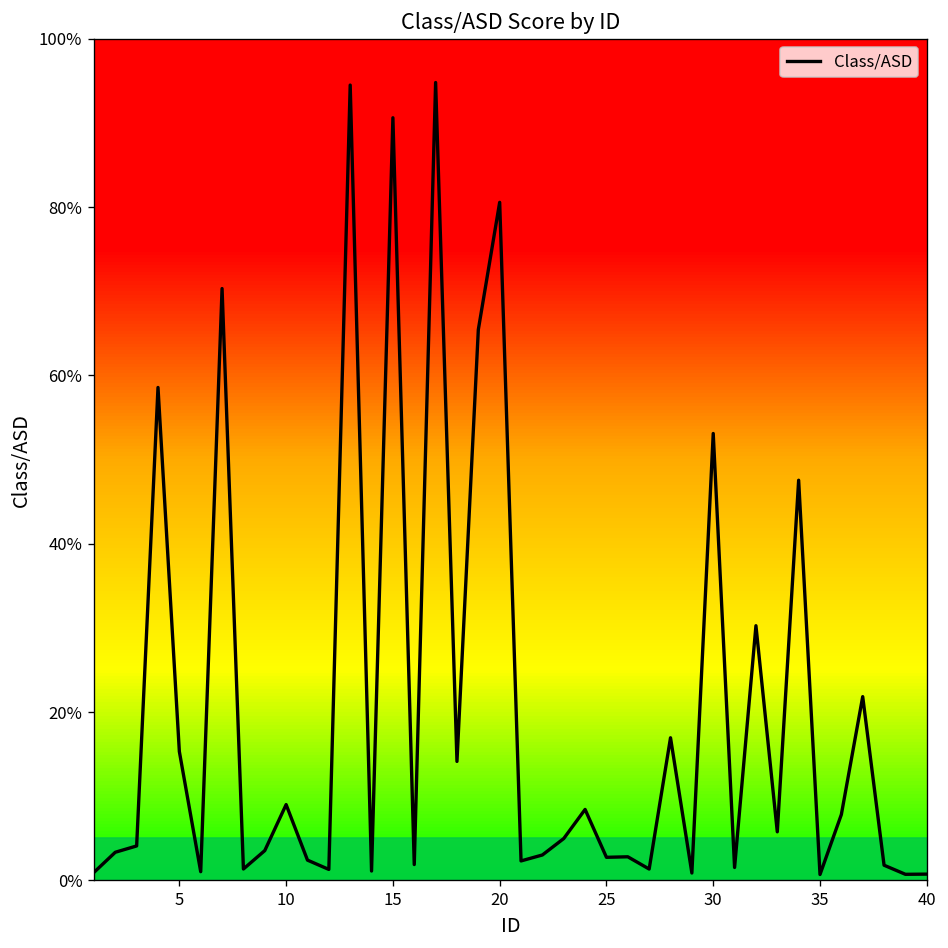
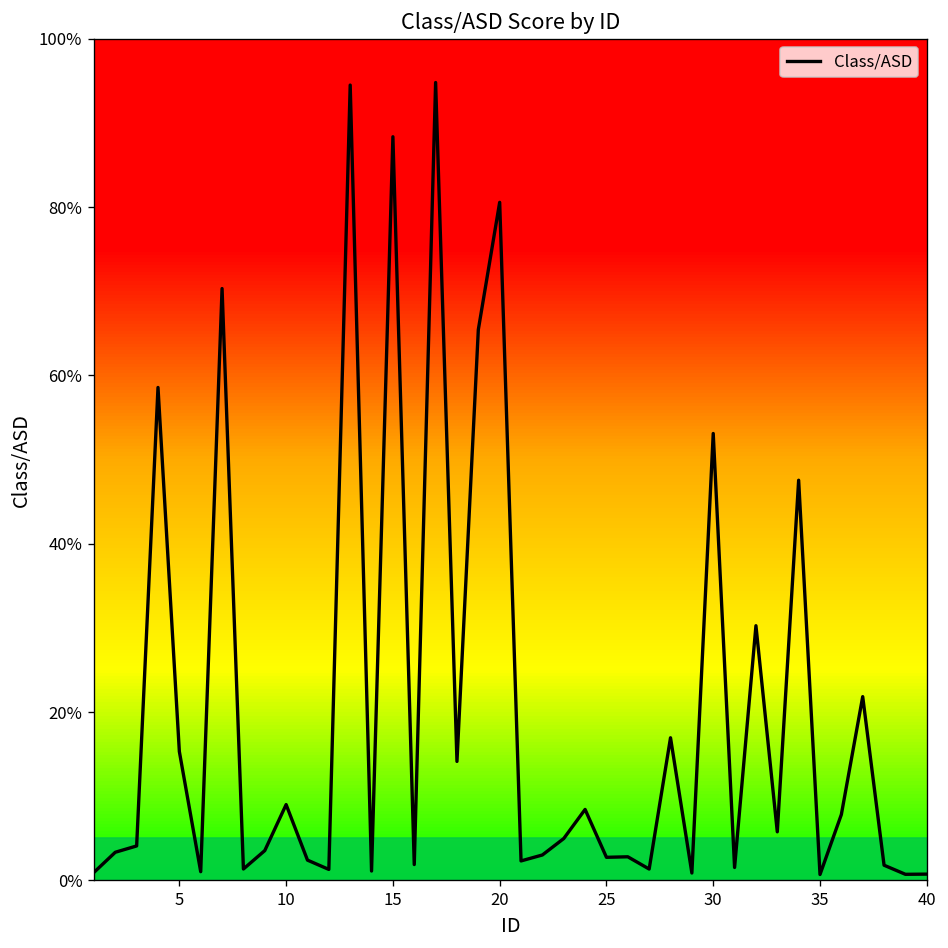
15: 91% -> 88%
